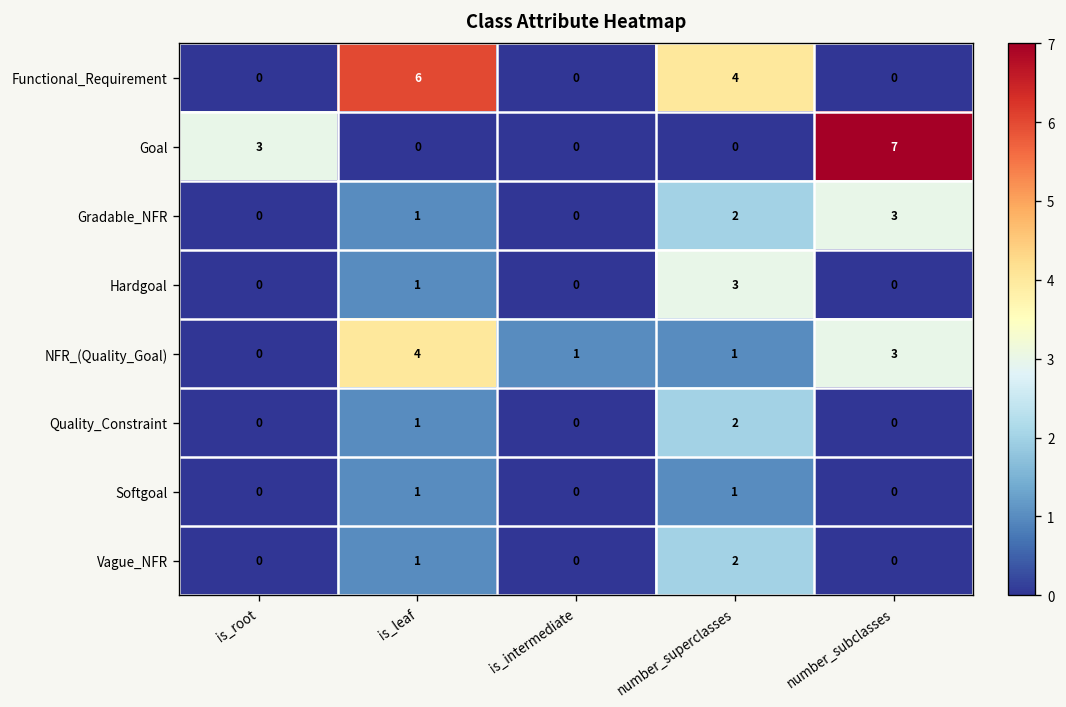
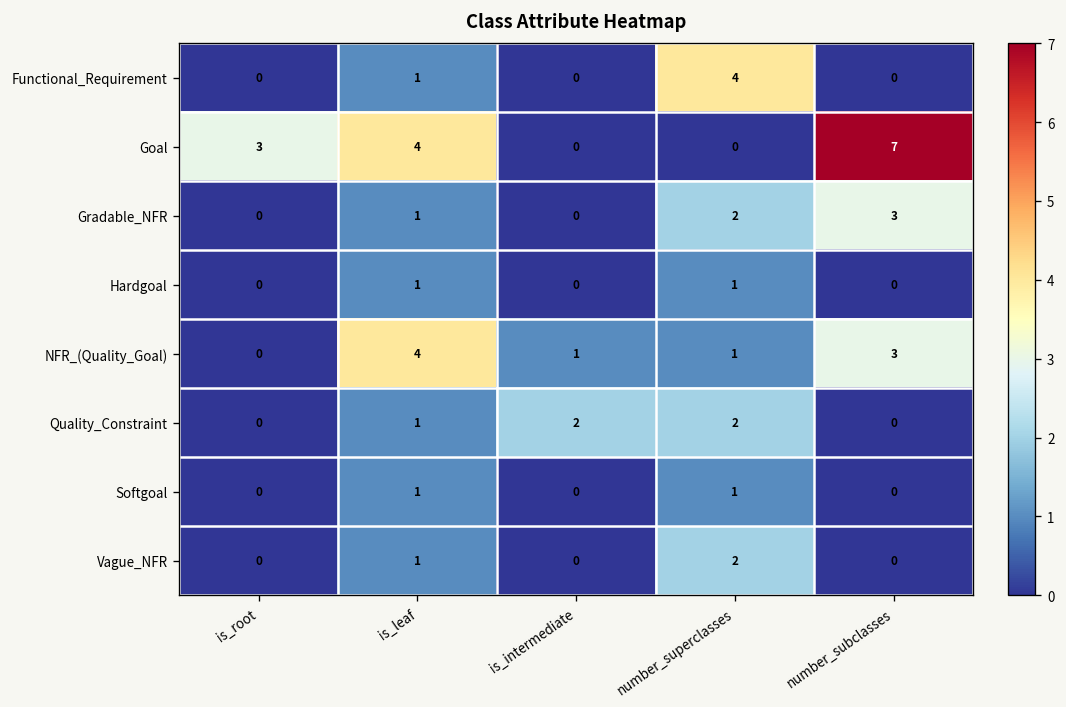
Functional_Requirement, is_leaf: 6 -> 1
Goal, is_leaf: 0 -> 4
Hardgoal, number_superclasses: 3 -> 1
Quality_Constraint, is_intermediate: 0 -> 2
